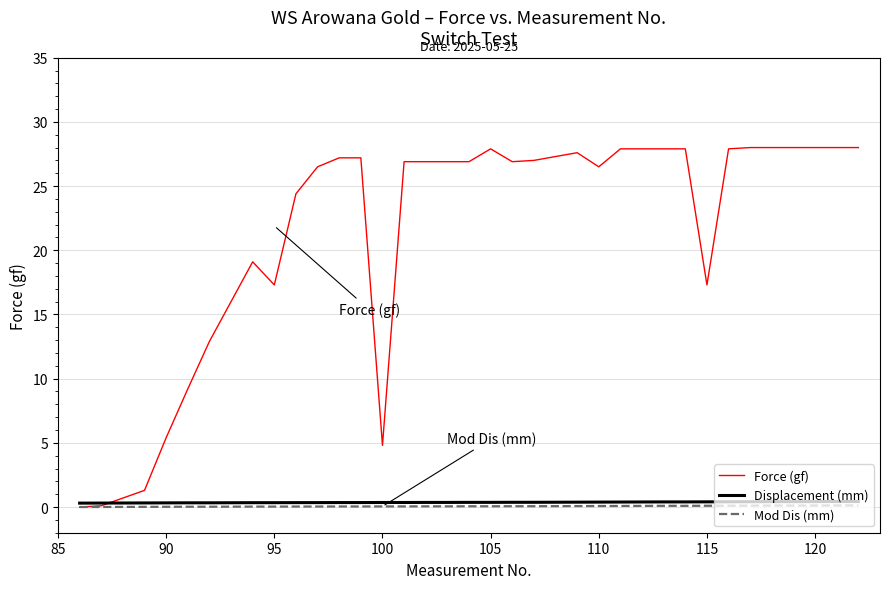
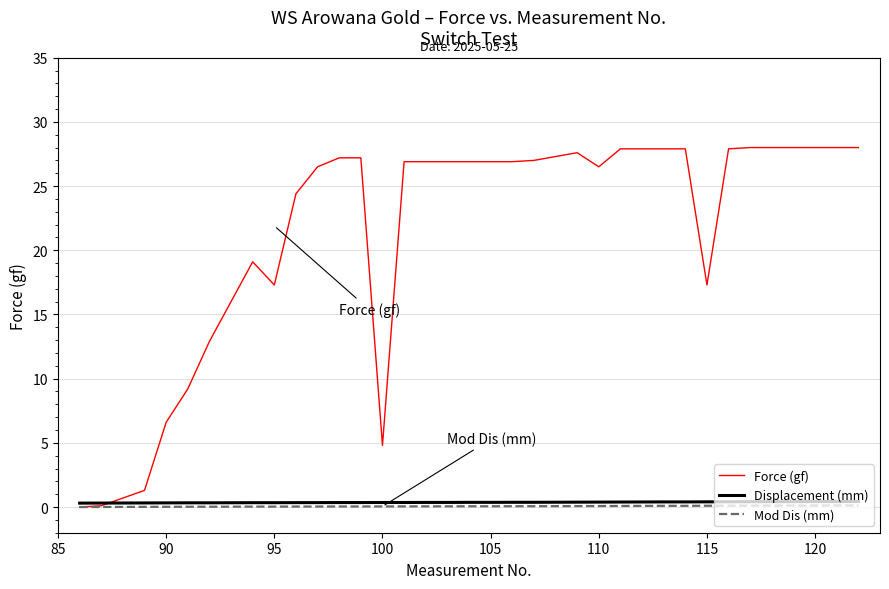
Force (gf), 90: 5.4 -> 6.6
Force (gf), 105: 27.9 -> 26.9
